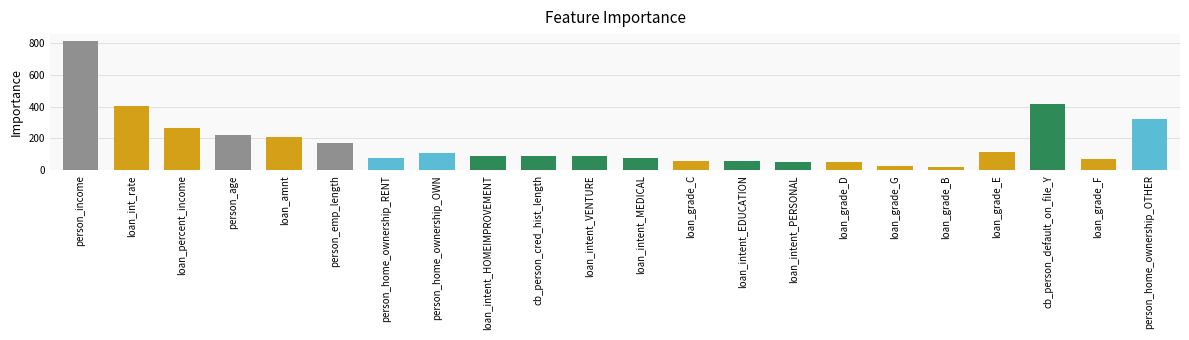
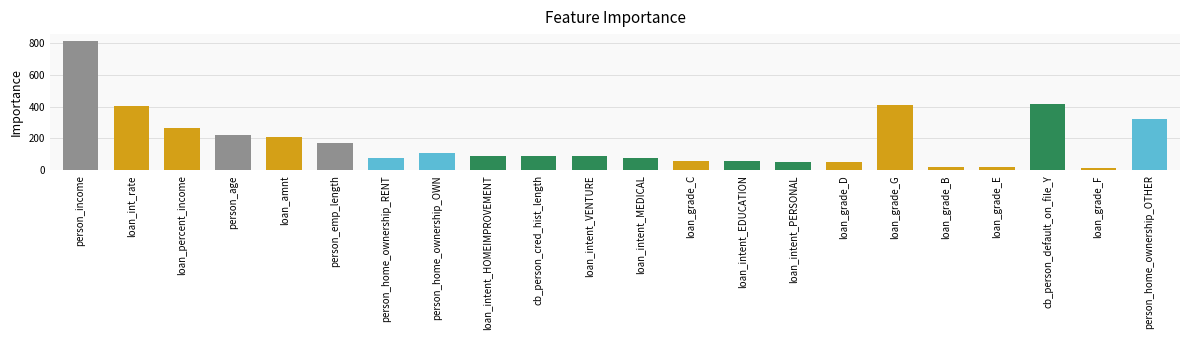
loan_grade_G: 30 -> 410
loan_grade_E: 120 -> 20
loan_grade_F: 70 -> 10
